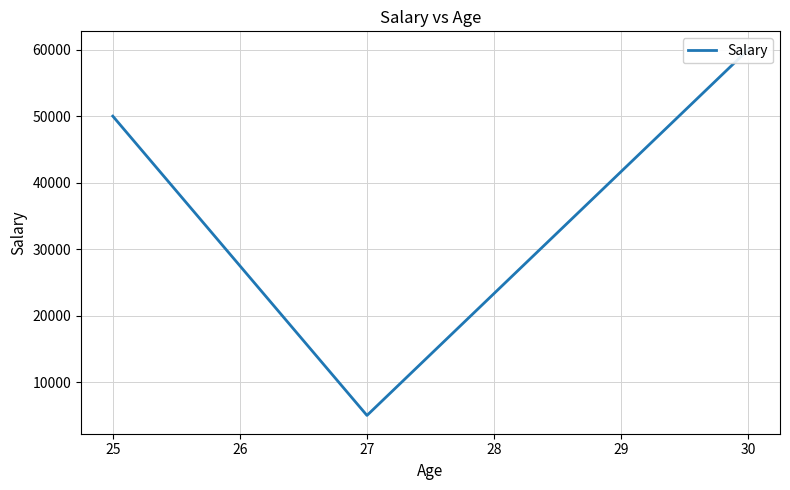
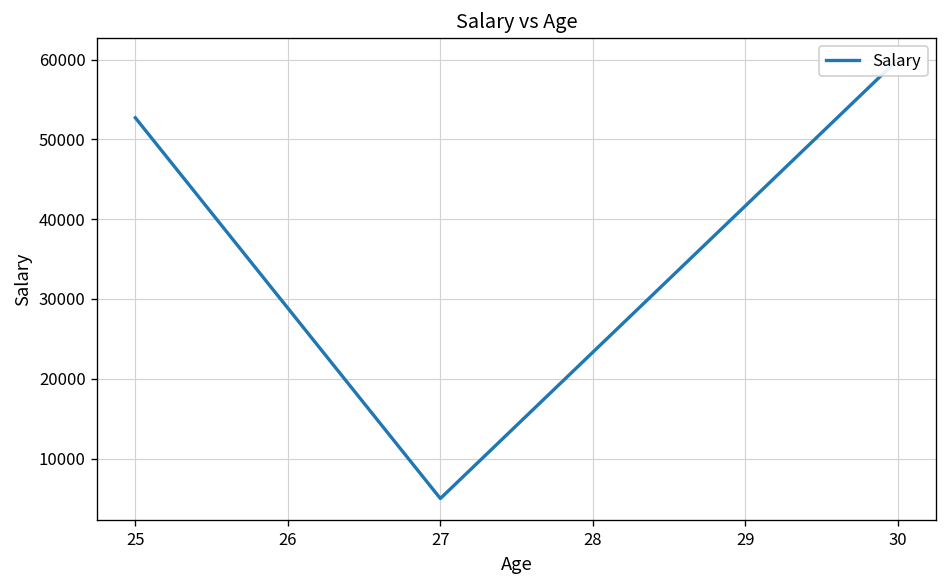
25: 50000 -> 53000
